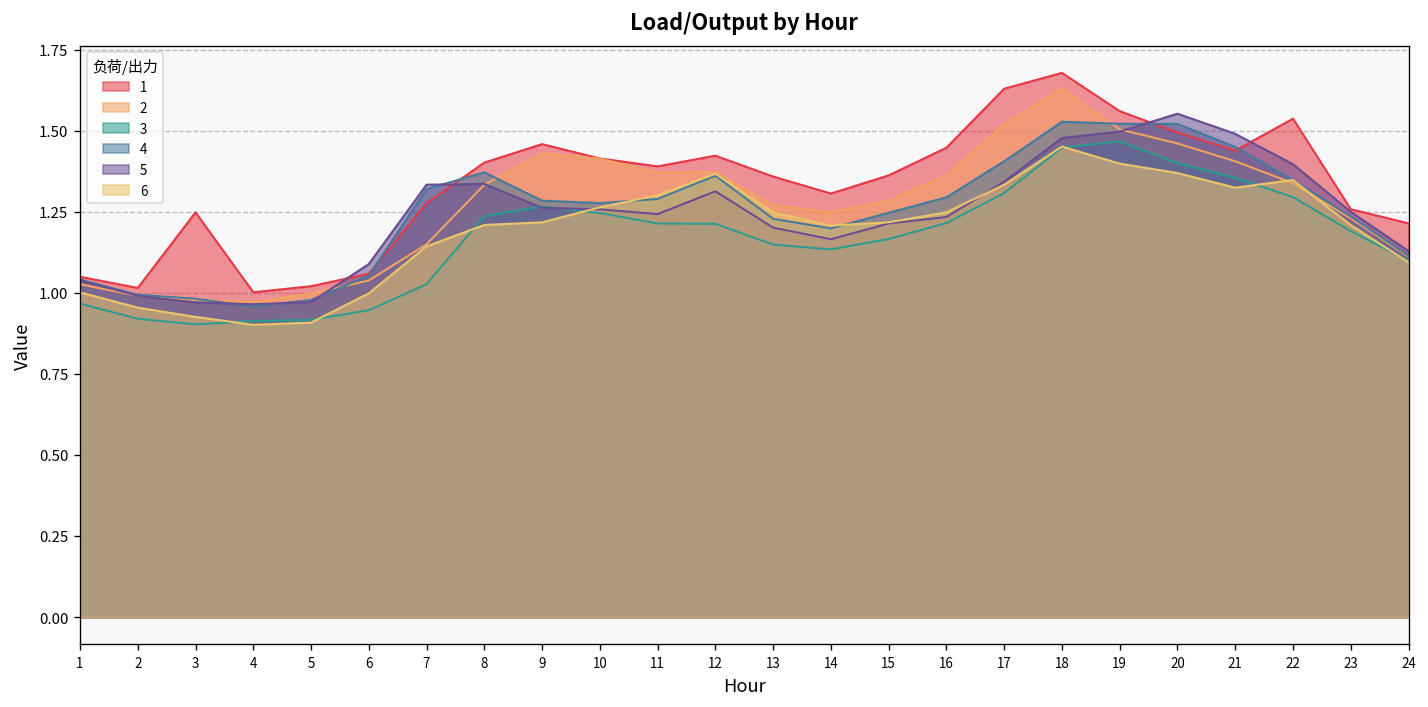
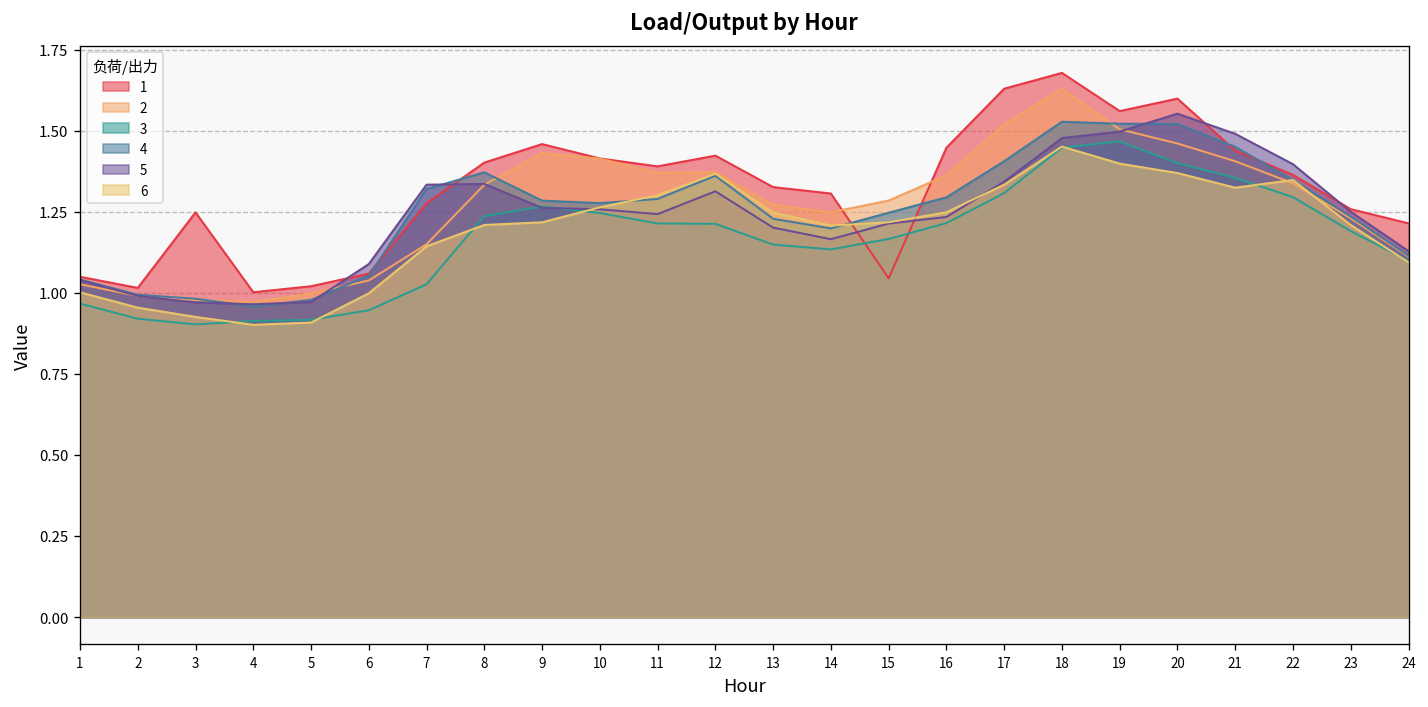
1, 13: 1.36 -> 1.33
1, 15: 1.36 -> 1.04
1, 20: 1.49 -> 1.60
1, 22: 1.54 -> 1.36
